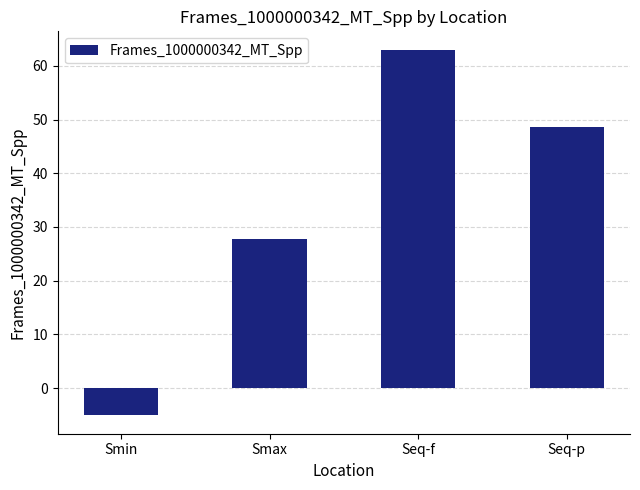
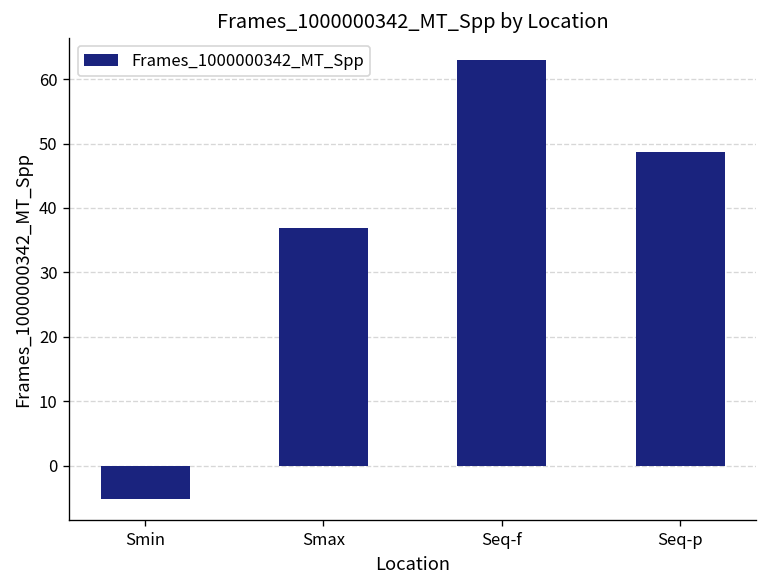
Smax: 28 -> 37
